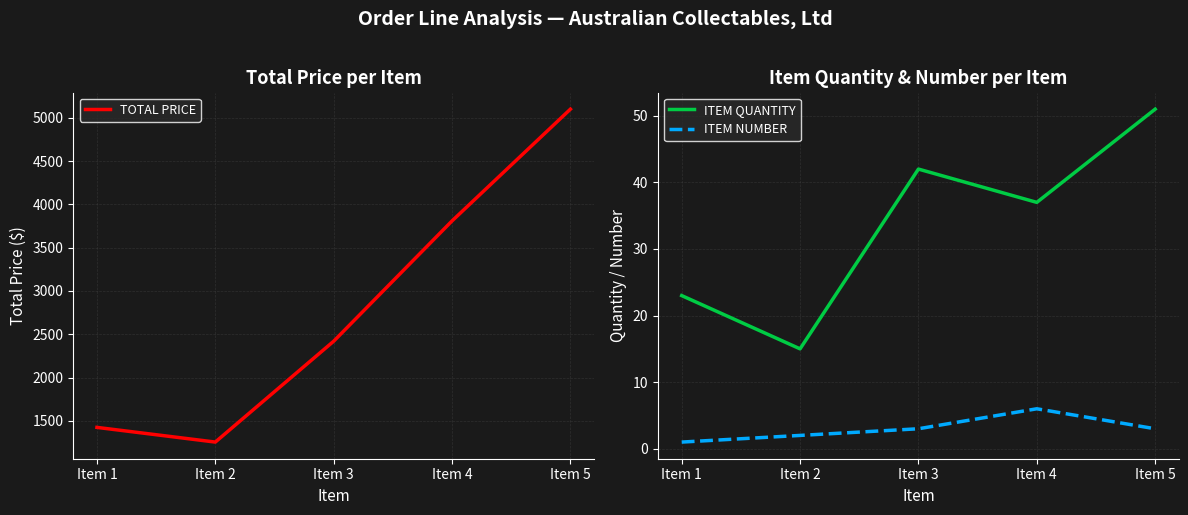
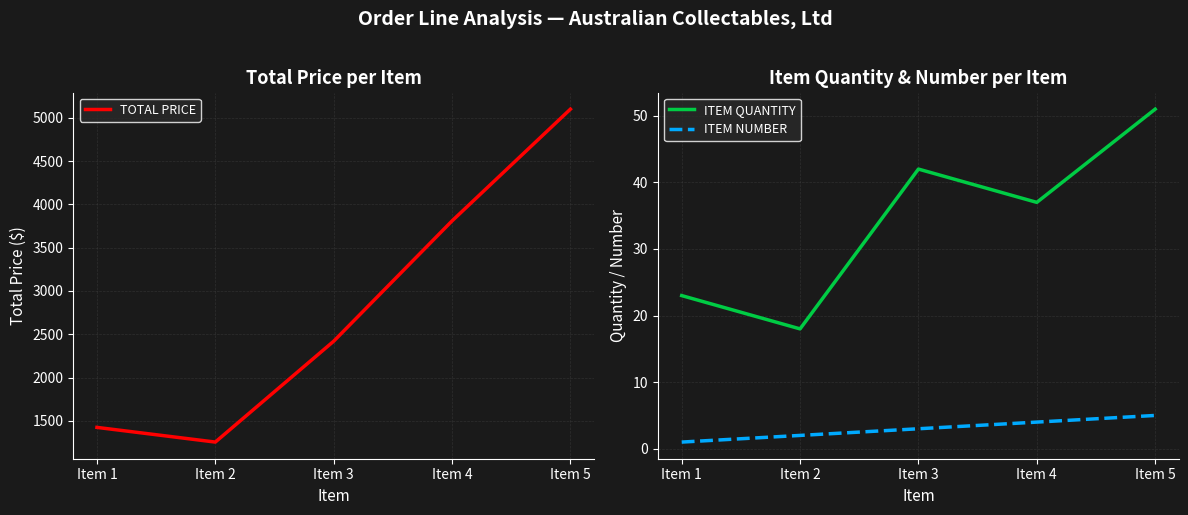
Item Quantity & Number per Item, ITEM QUANTITY, Item 2: 15 -> 18
Item Quantity & Number per Item, ITEM NUMBER, Item 4: 6 -> 4
Item Quantity & Number per Item, ITEM NUMBER, Item 5: 3 -> 5
